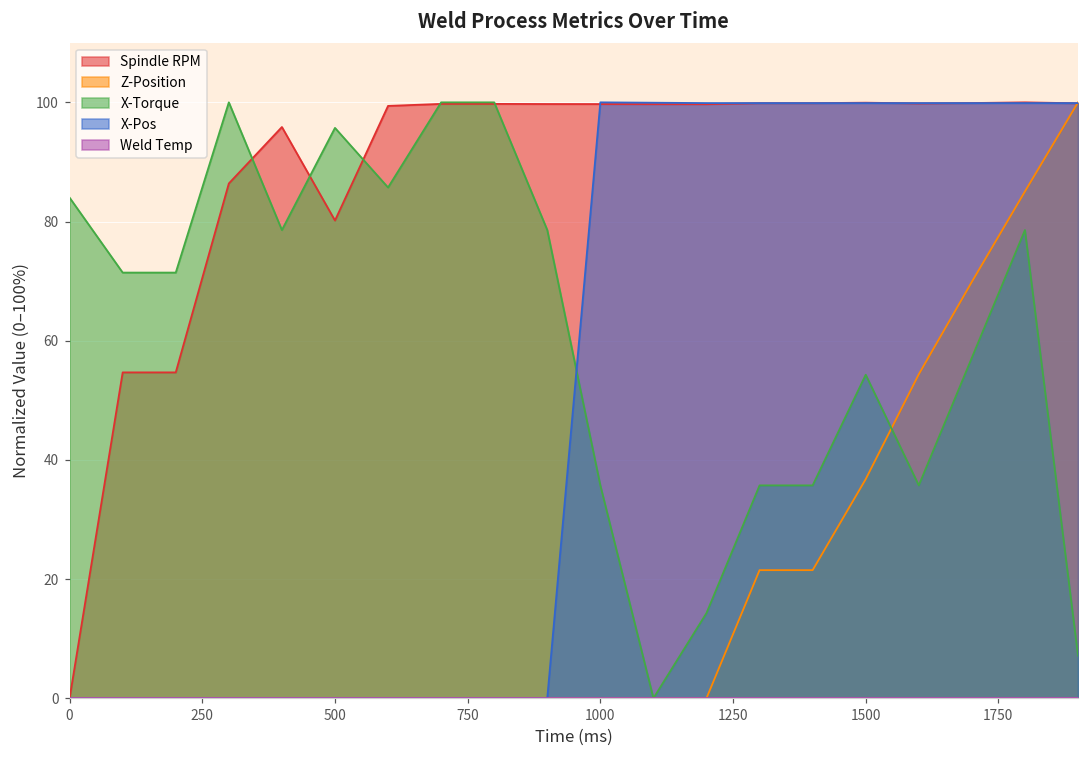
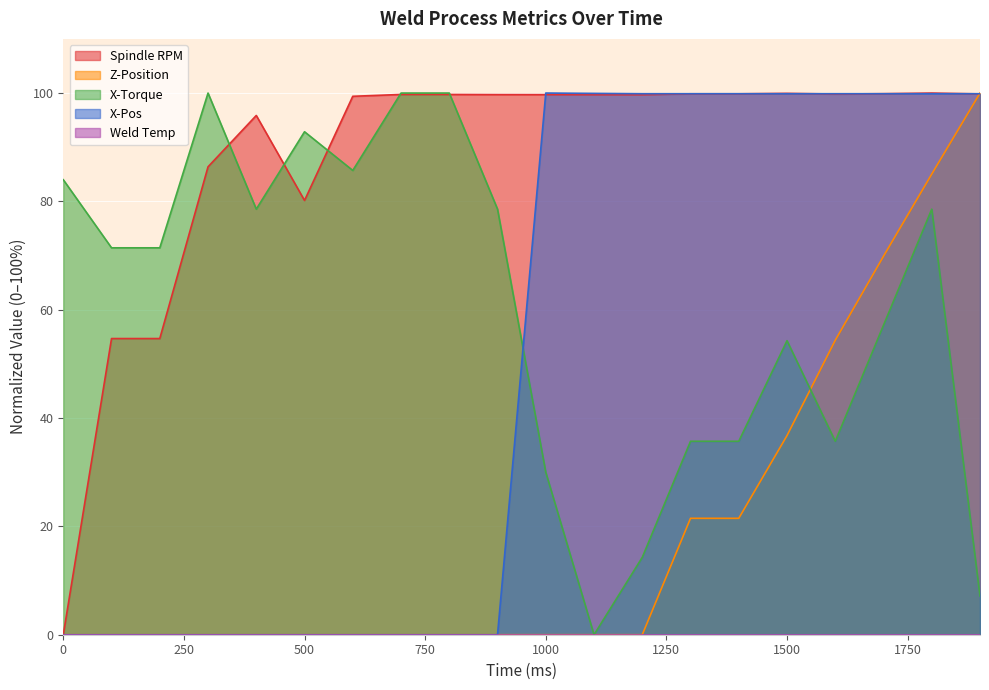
X-Torque, 500: 96 -> 93
X-Torque, 1000: 36 -> 30
